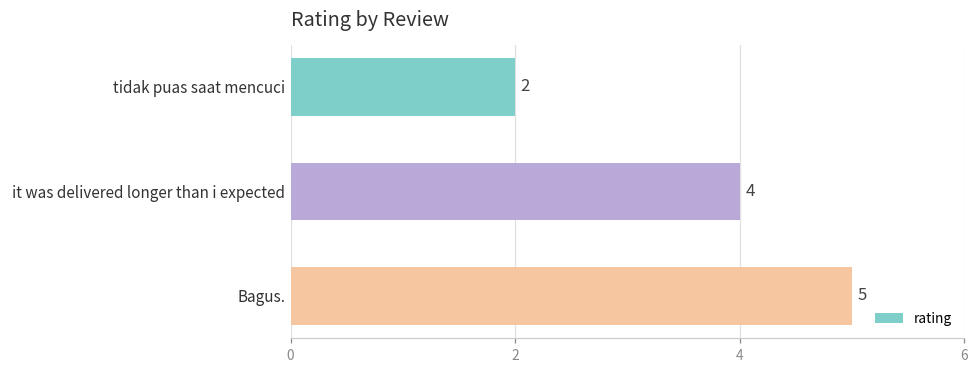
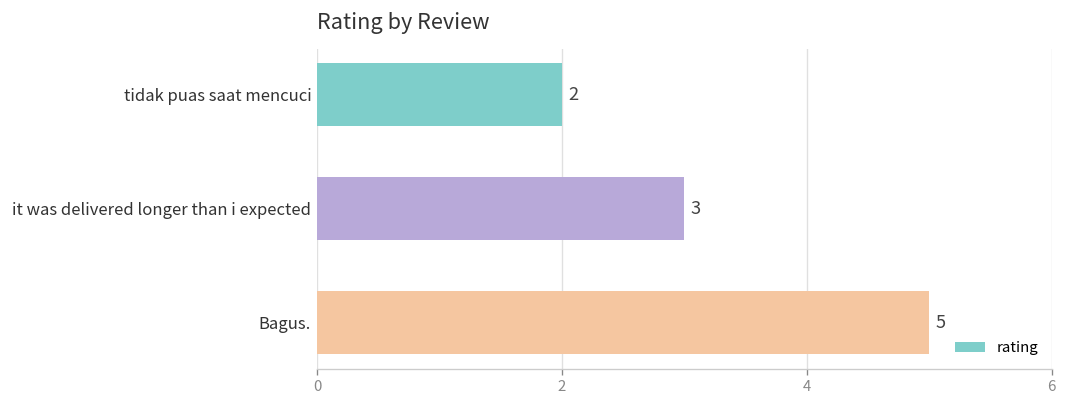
it was delivered longer than i expected: 4 -> 3
